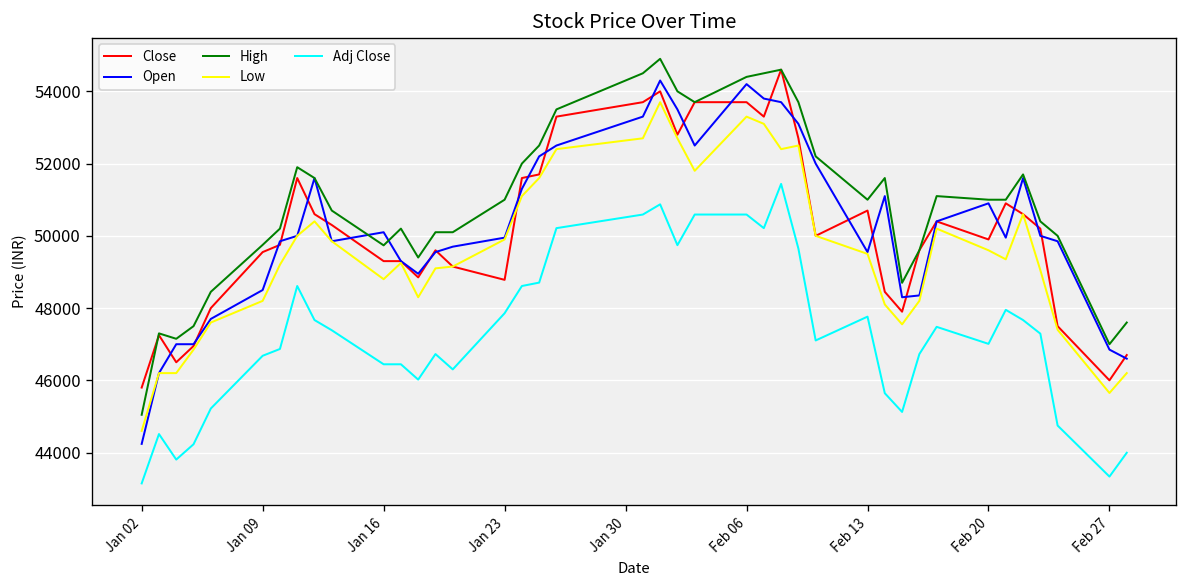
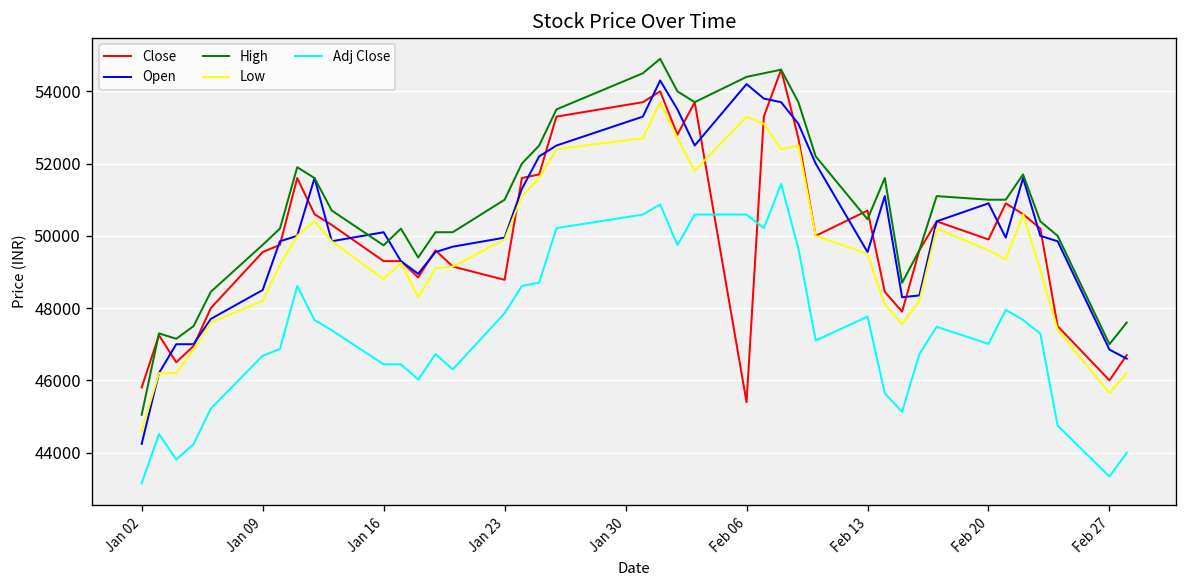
Close, Feb 06: 53700 -> 45400
High, Feb 13: 51000 -> 50500
